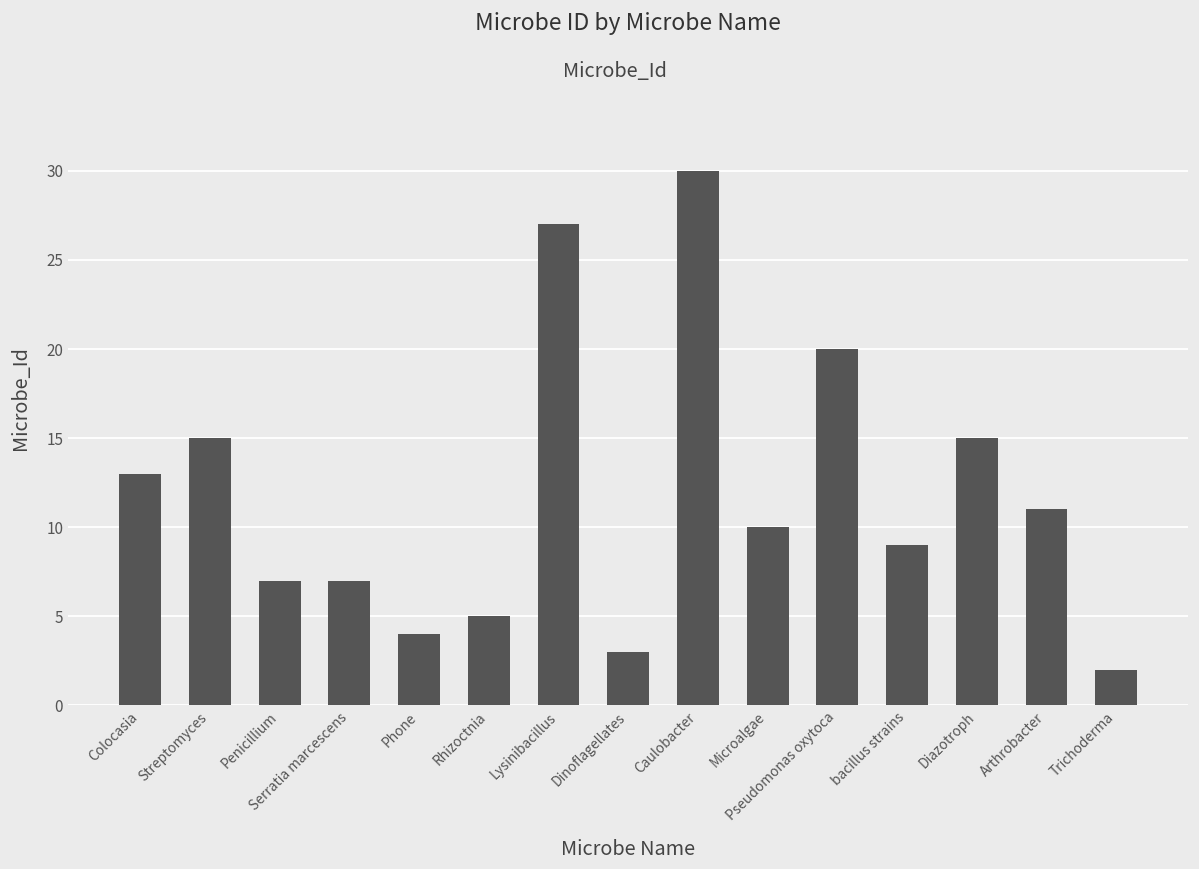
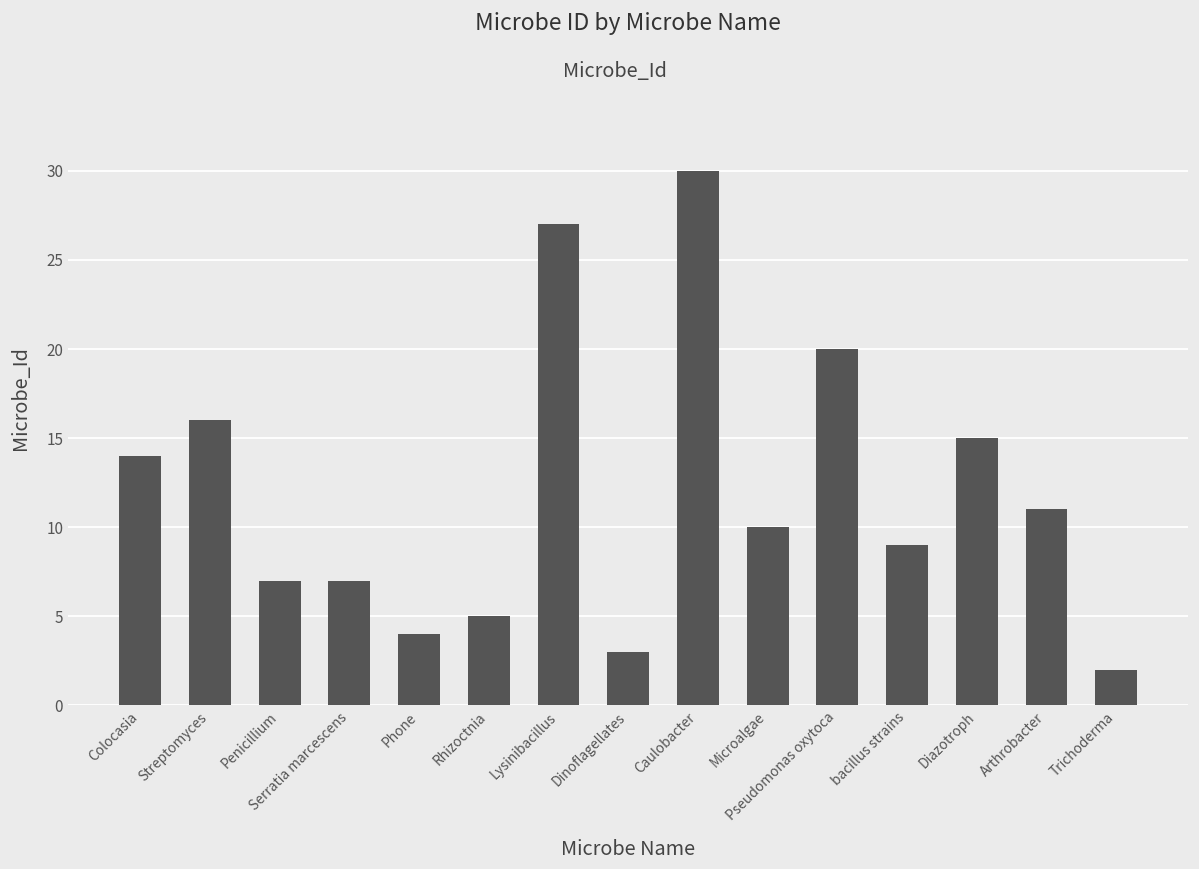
Colocasia: 13 -> 14
Streptomyces: 15 -> 16
